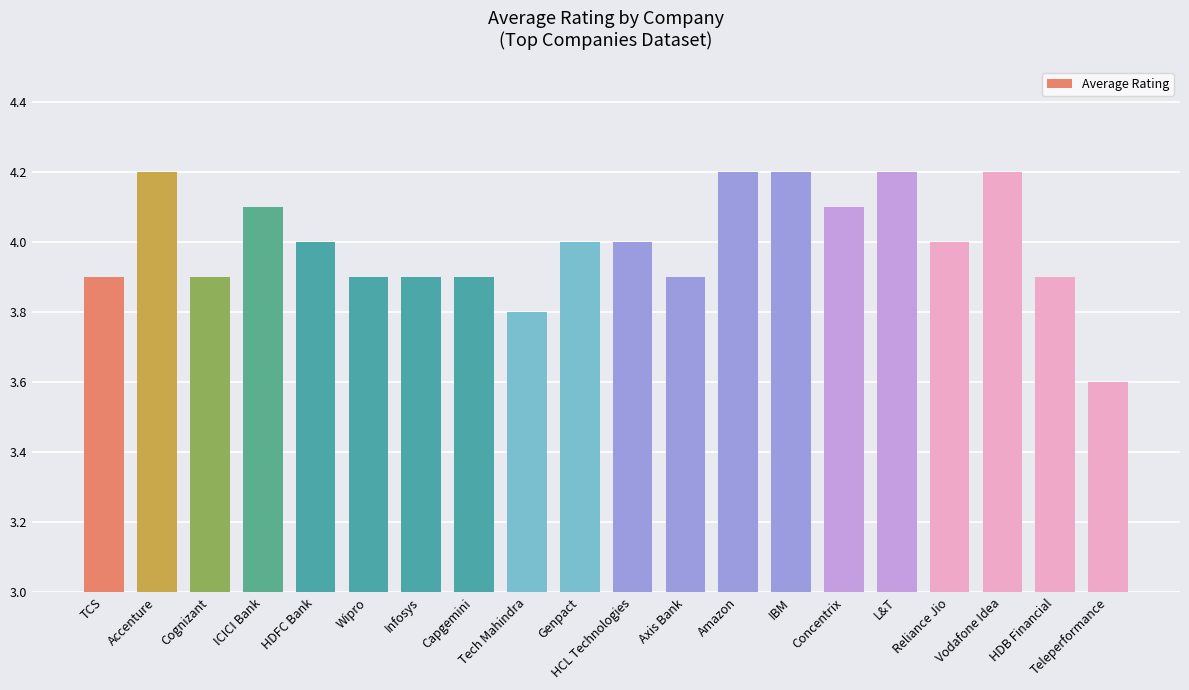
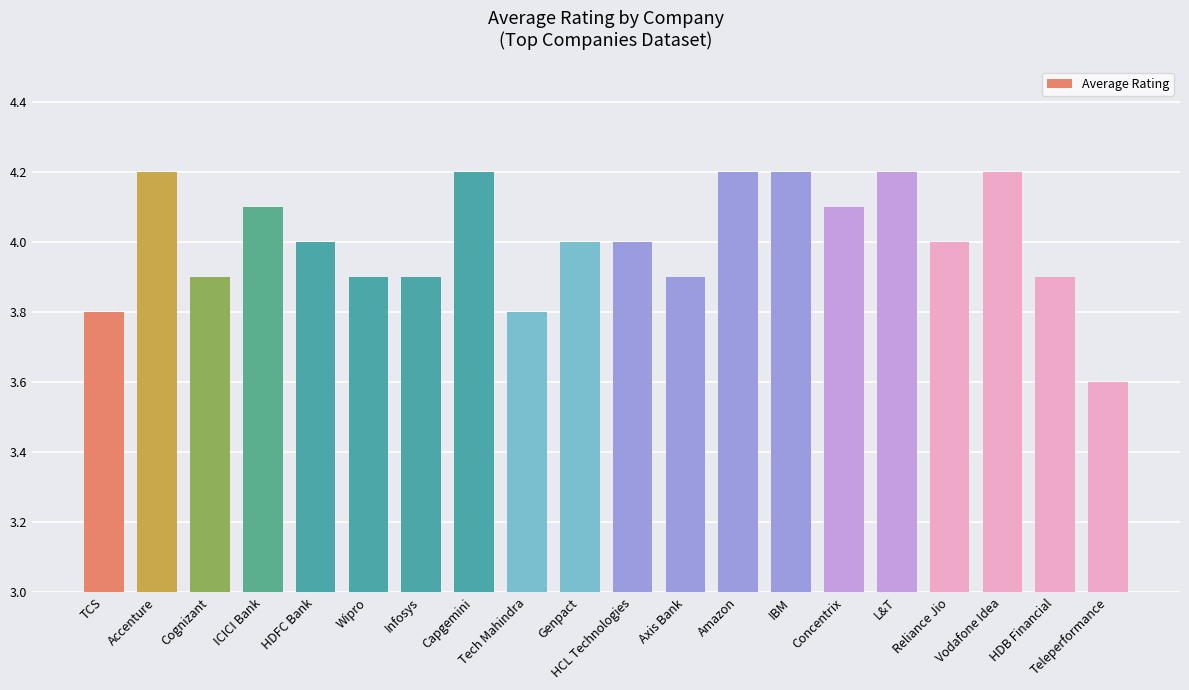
TCS: 3.9 -> 3.8
Capgemini: 3.9 -> 4.2
